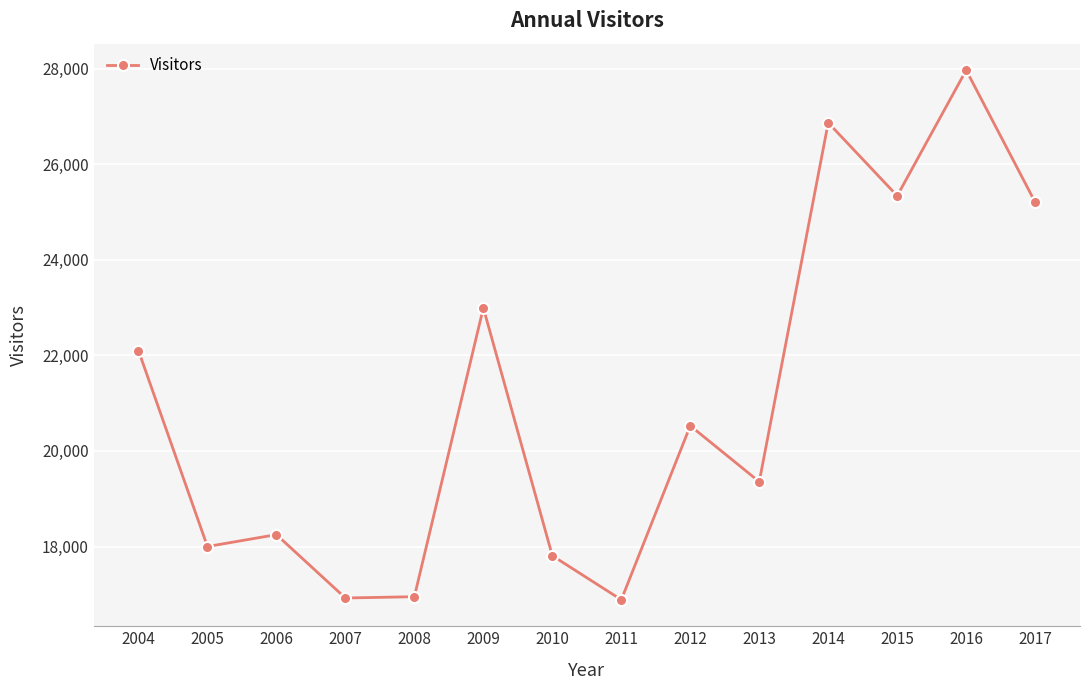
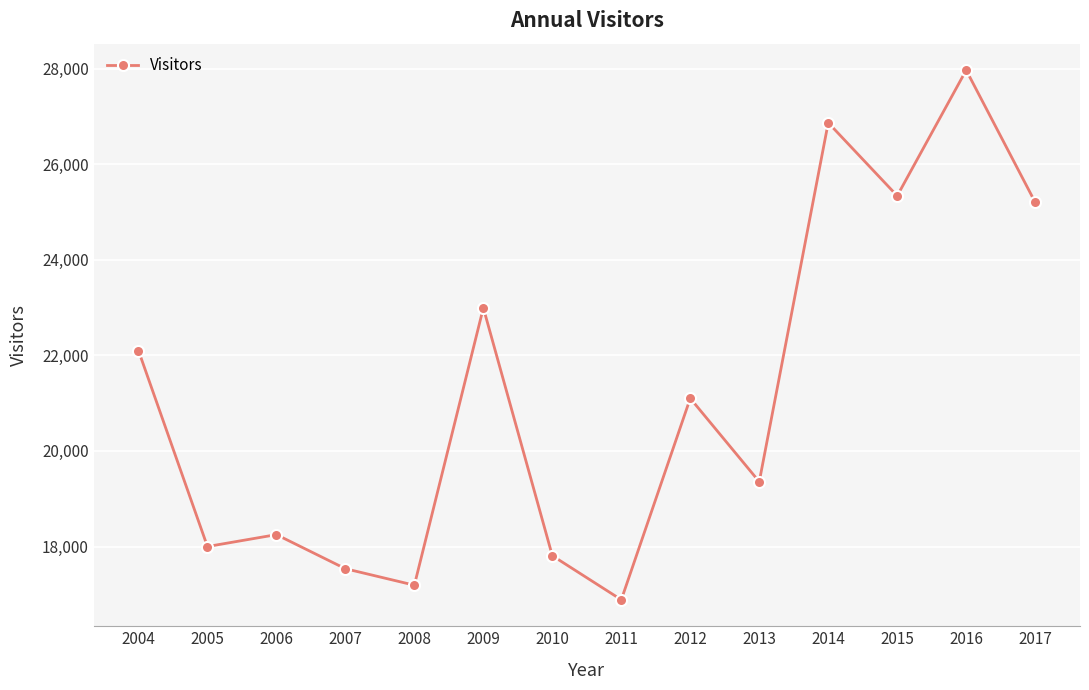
2007: 16,900 -> 17,500
2008: 17,000 -> 17,200
2012: 20,500 -> 21,100
